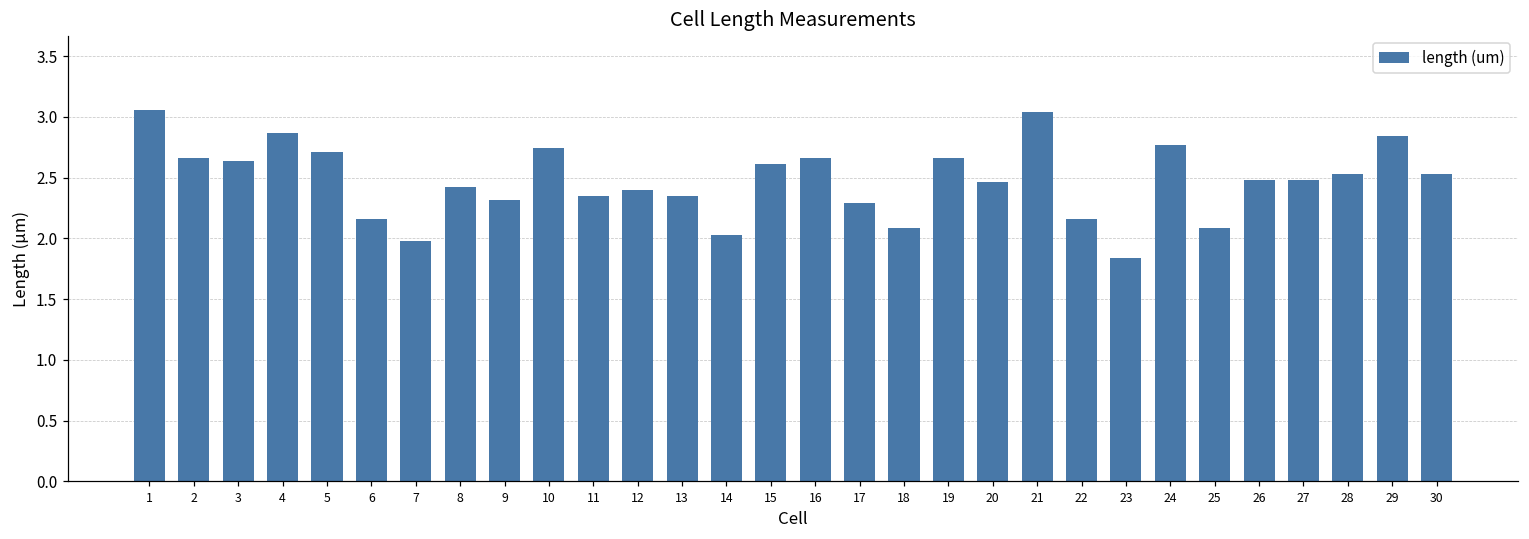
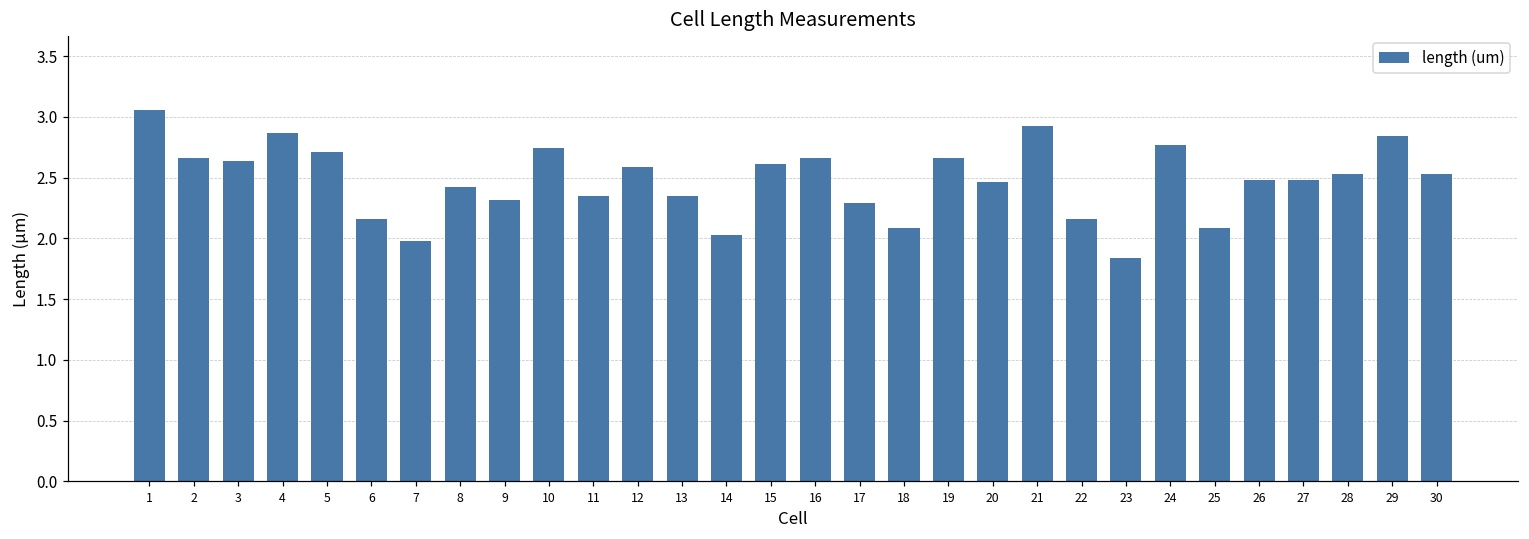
12: 2.40 -> 2.59
21: 3.04 -> 2.93
